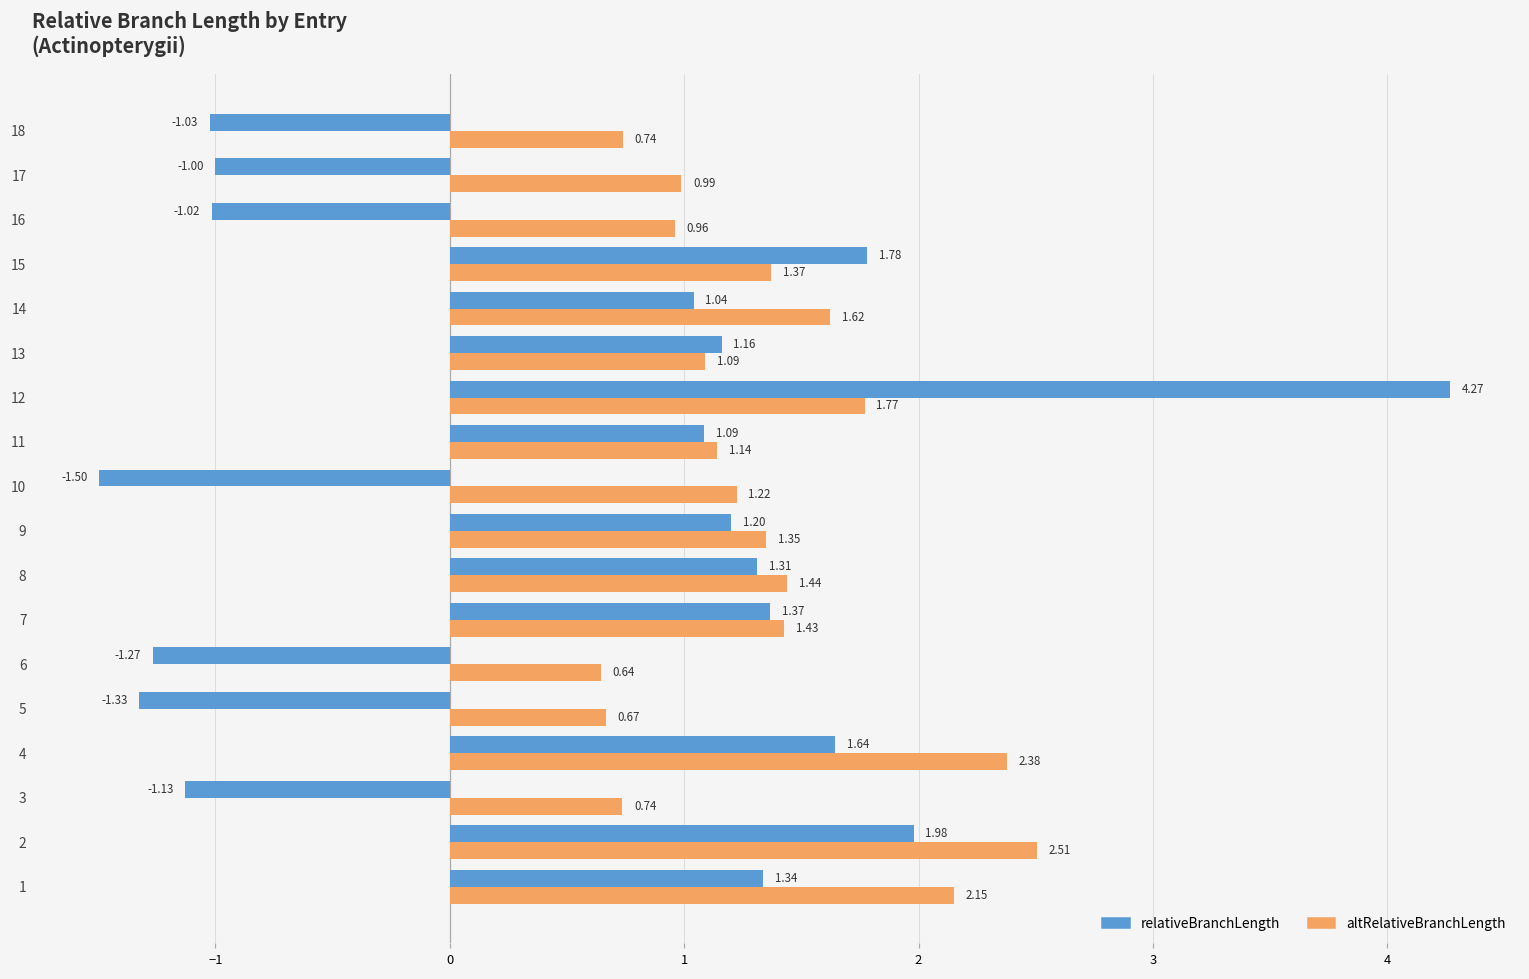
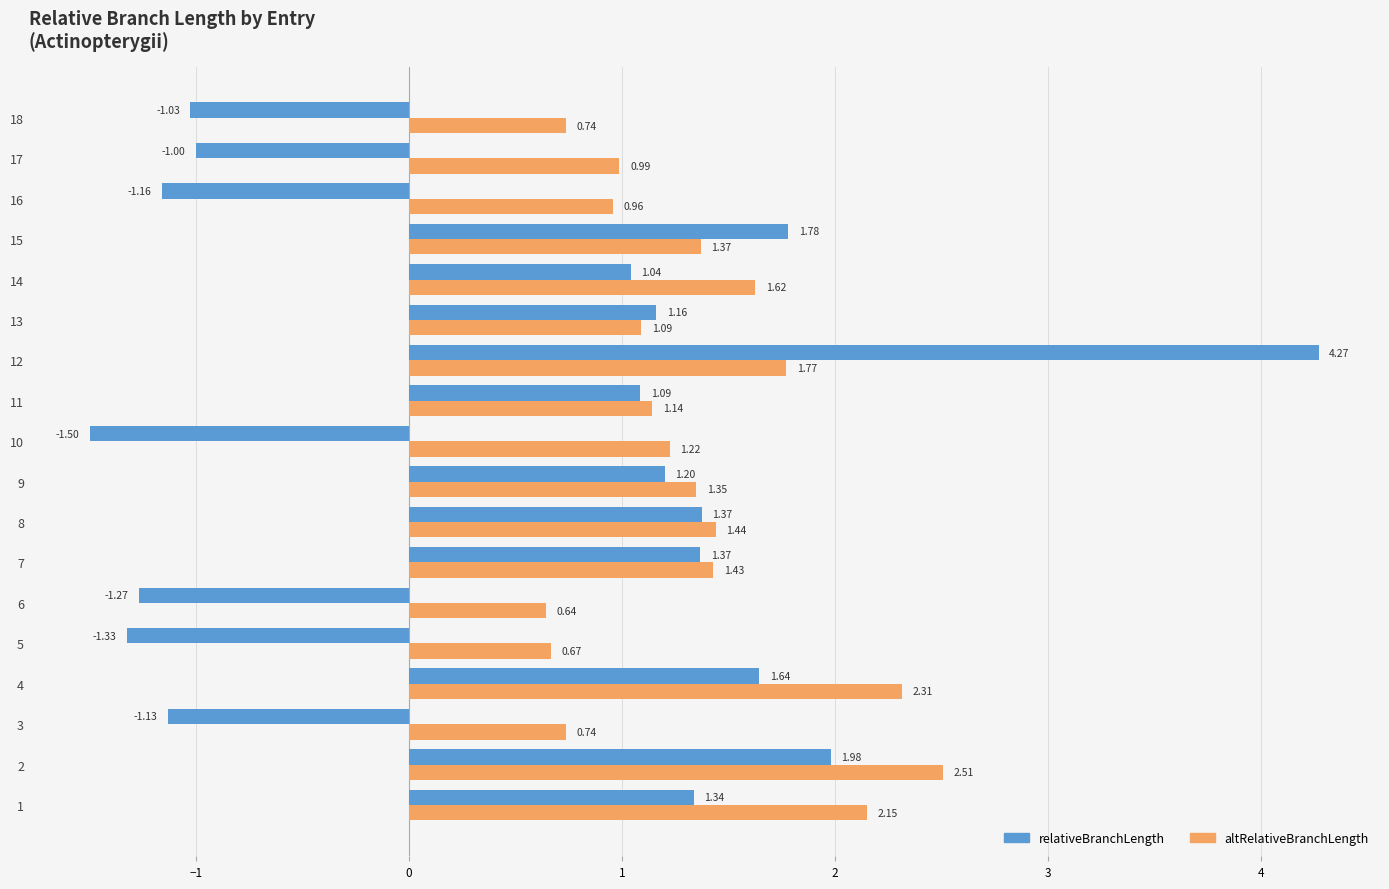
relativeBranchLength, 16: -1.02 -> -1.16
relativeBranchLength, 8: 1.31 -> 1.37
altRelativeBranchLength, 4: 2.38 -> 2.31
